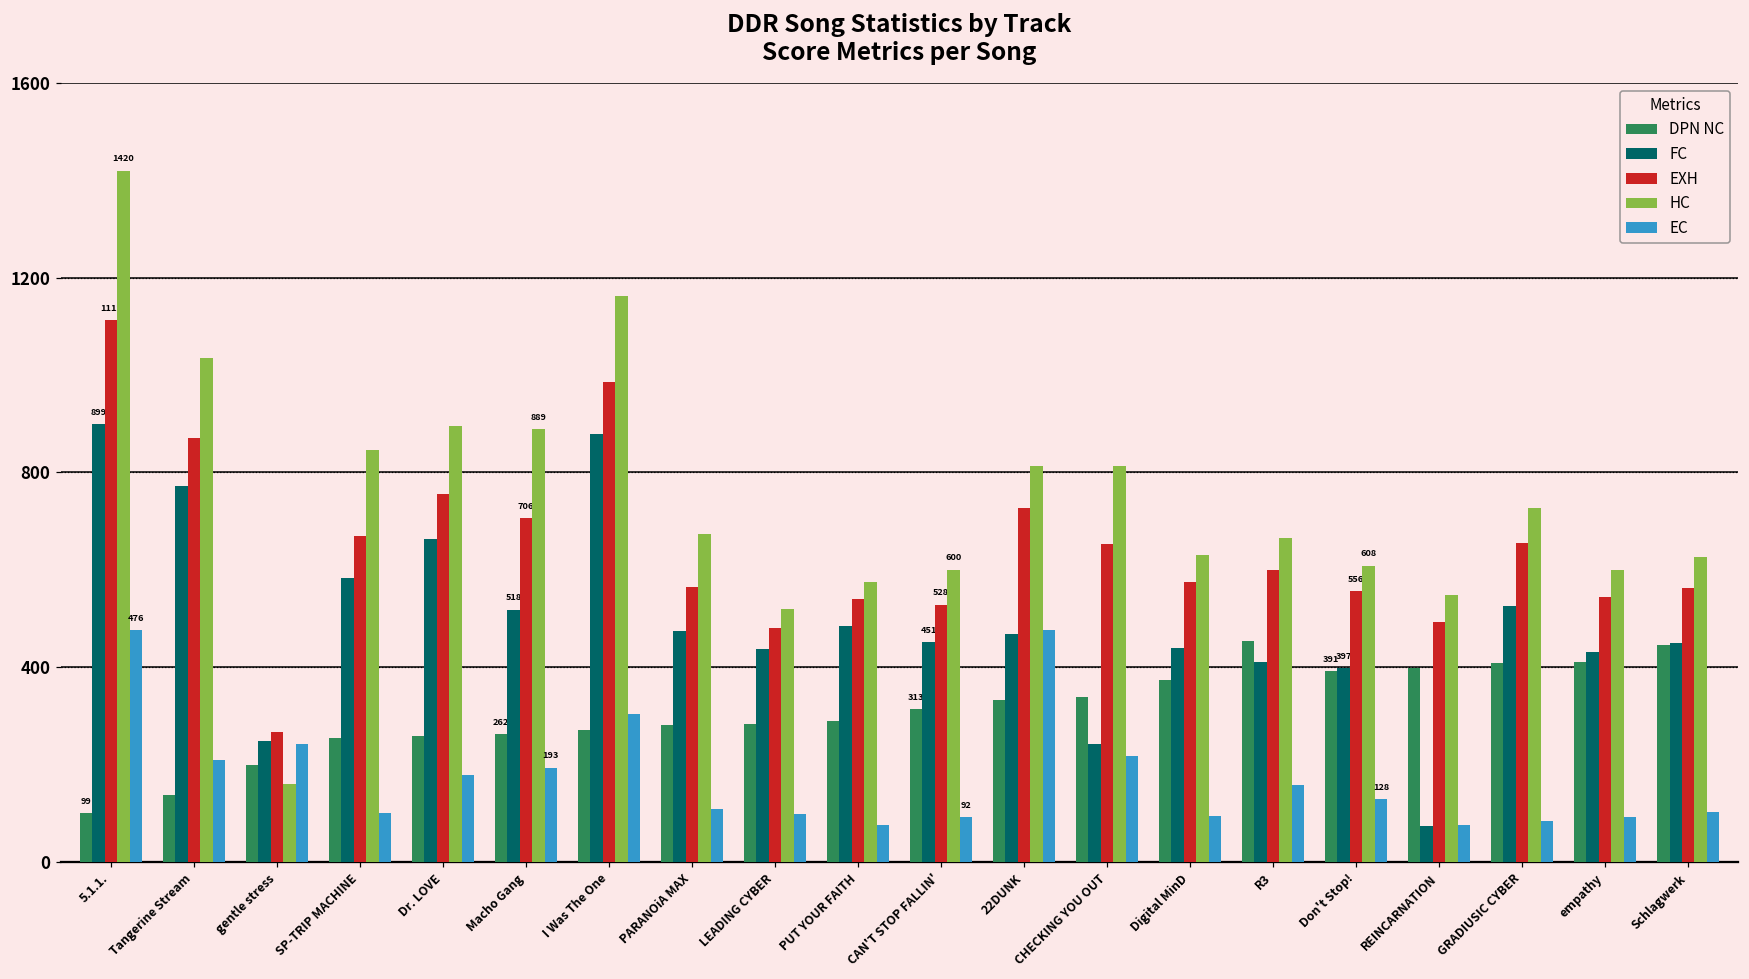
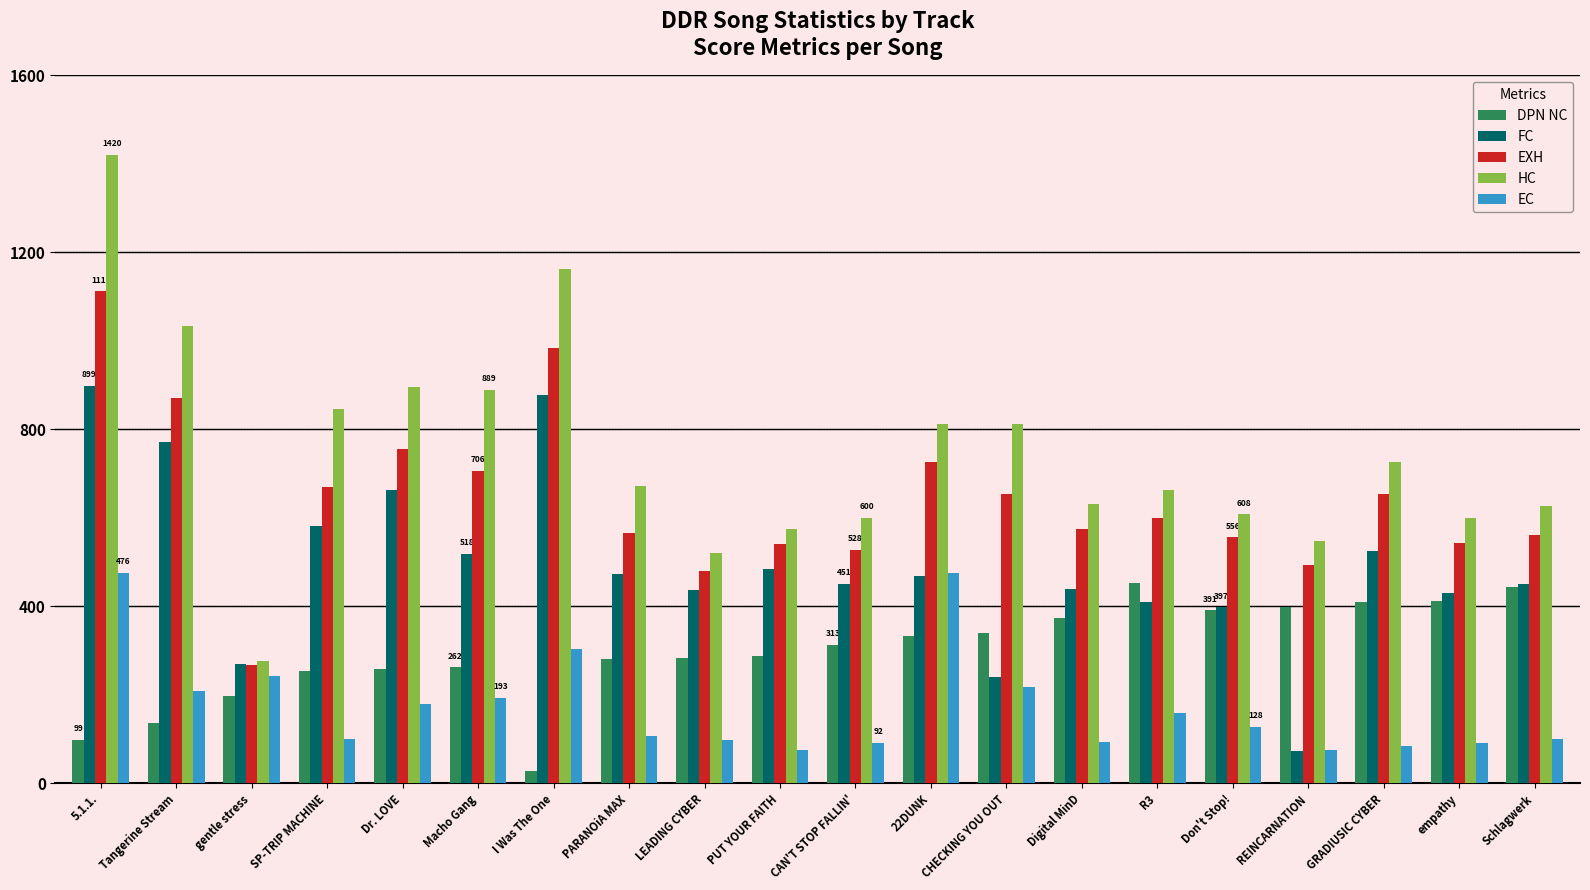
FC, gentle stress: 250 -> 270
HC, gentle stress: 160 -> 280
DPN NC, I Was The One: 270 -> 30
